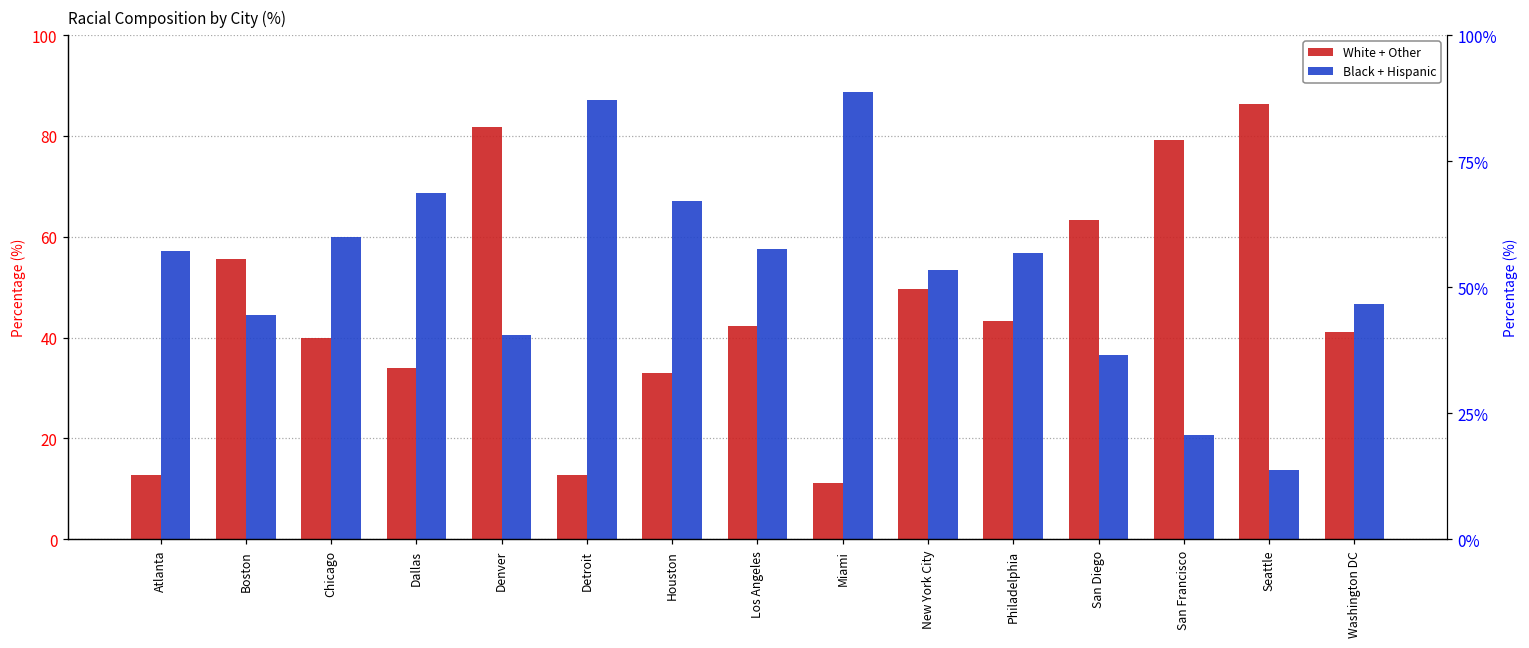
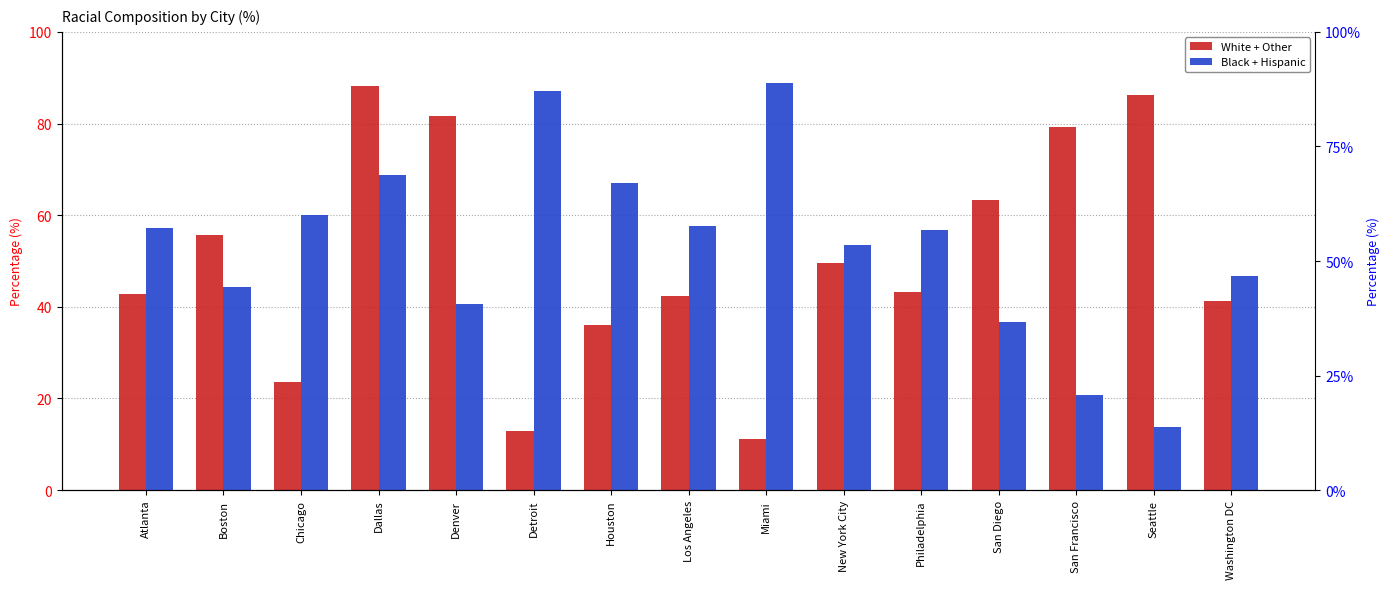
White + Other, Atlanta: 13 -> 43
White + Other, Chicago: 40 -> 24
White + Other, Dallas: 34 -> 88
White + Other, Houston: 33 -> 36
